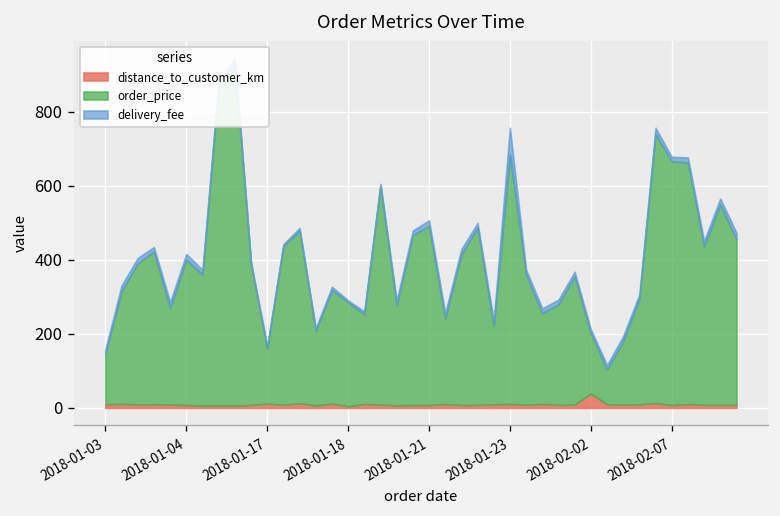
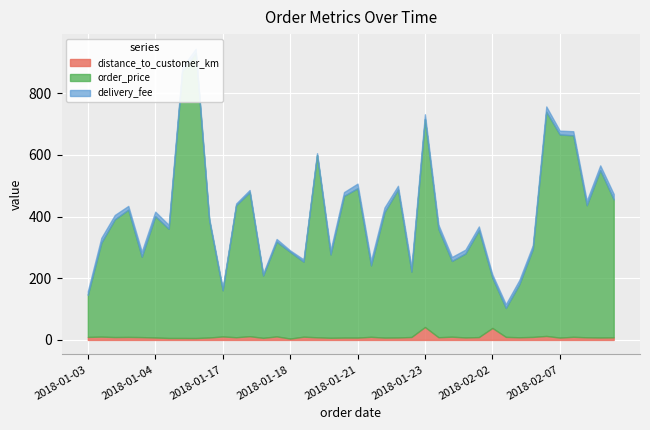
distance_to_customer_km, 2018-01-23: 10 -> 40
delivery_fee, 2018-01-23: 70 -> 20
